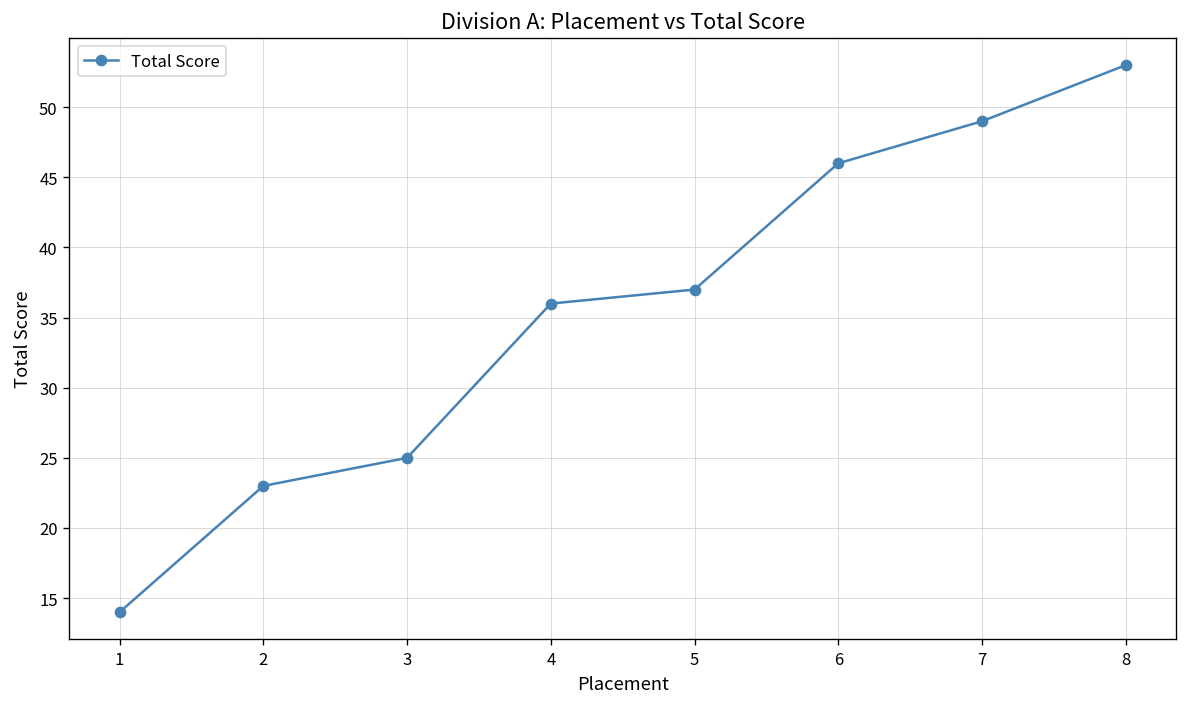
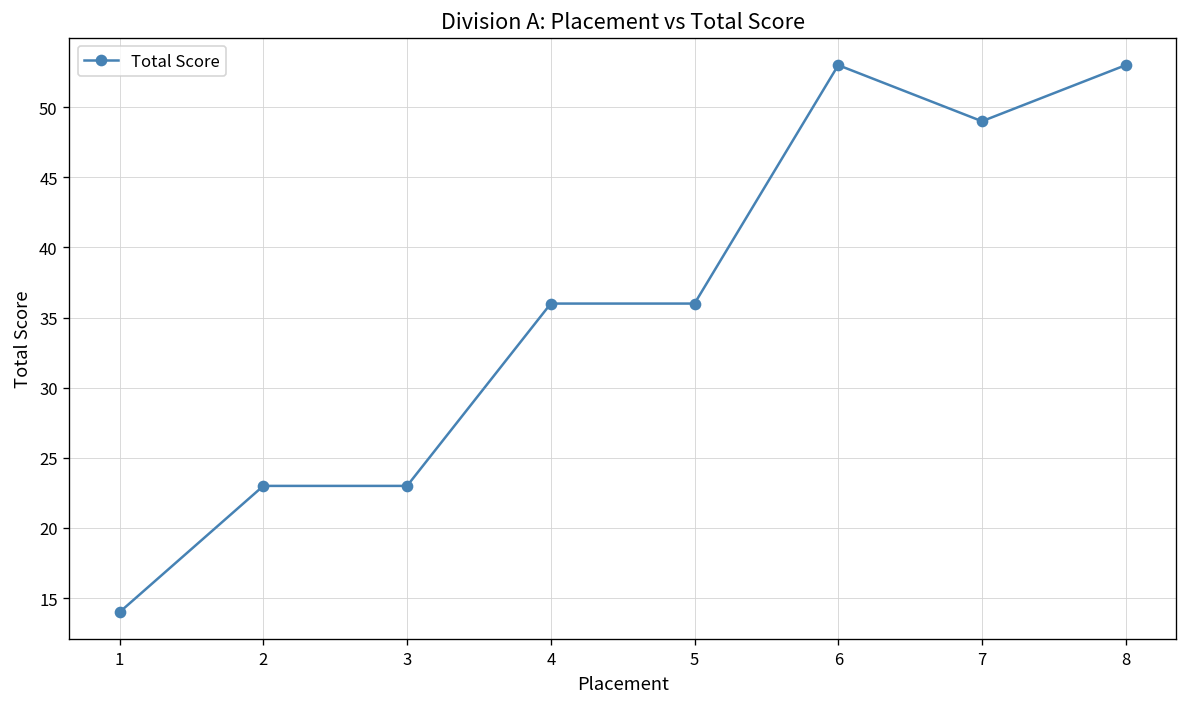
3: 25 -> 23
5: 37 -> 36
6: 46 -> 53
